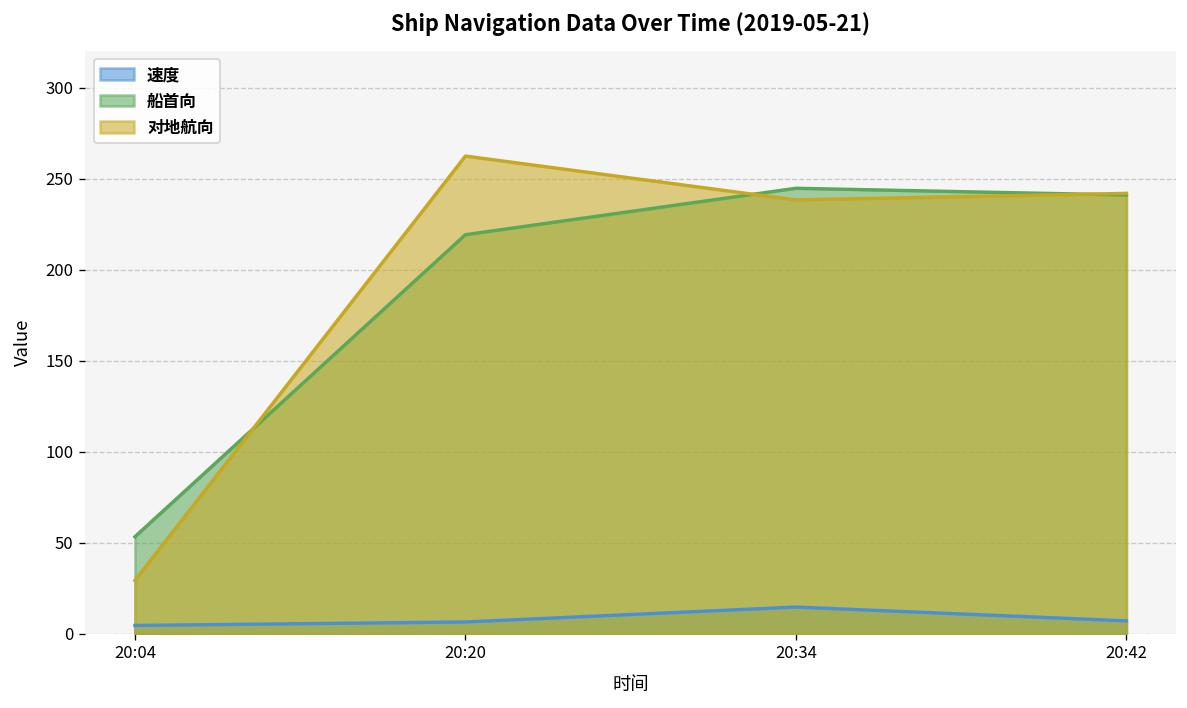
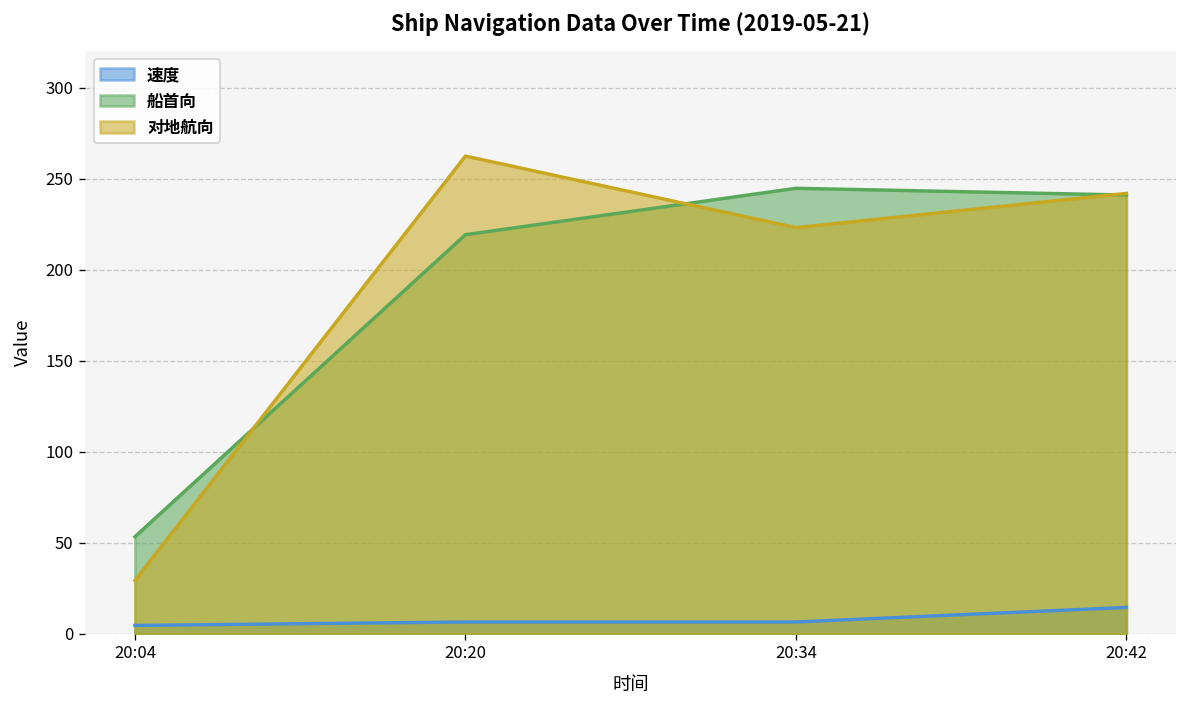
速度, 20:34: 15 -> 7
对地航向, 20:34: 238 -> 223
速度, 20:42: 7 -> 15
